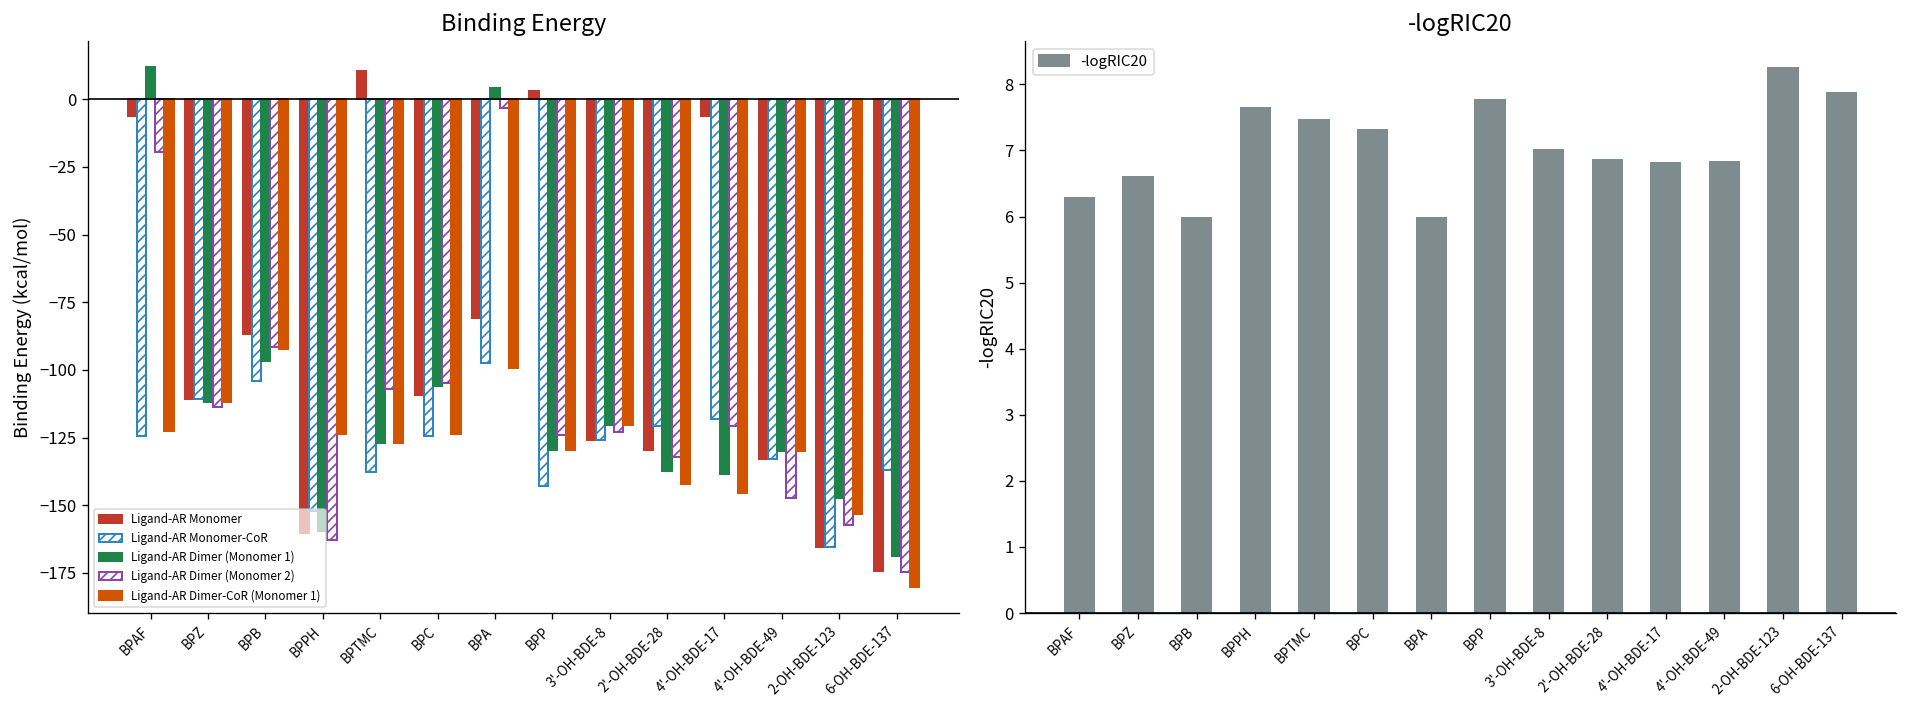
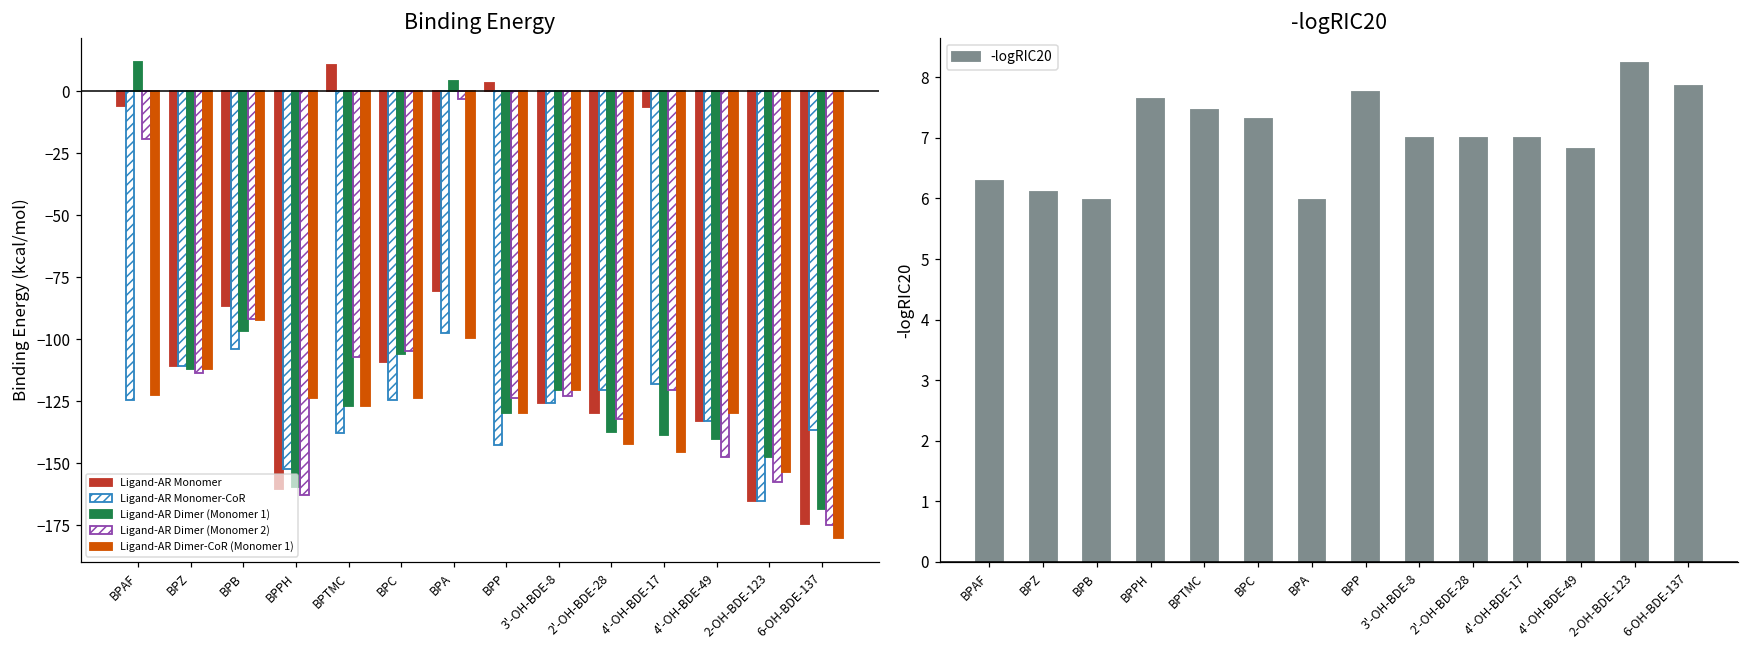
Binding Energy, Ligand-AR Dimer (Monomer 1), 4'-OH-BDE-49: -130 -> -140
-logRIC20, BPZ: 6.6 -> 6.1
-logRIC20, 2'-OH-BDE-28: 6.9 -> 7.0
-logRIC20, 4'-OH-BDE-17: 6.8 -> 7.0
